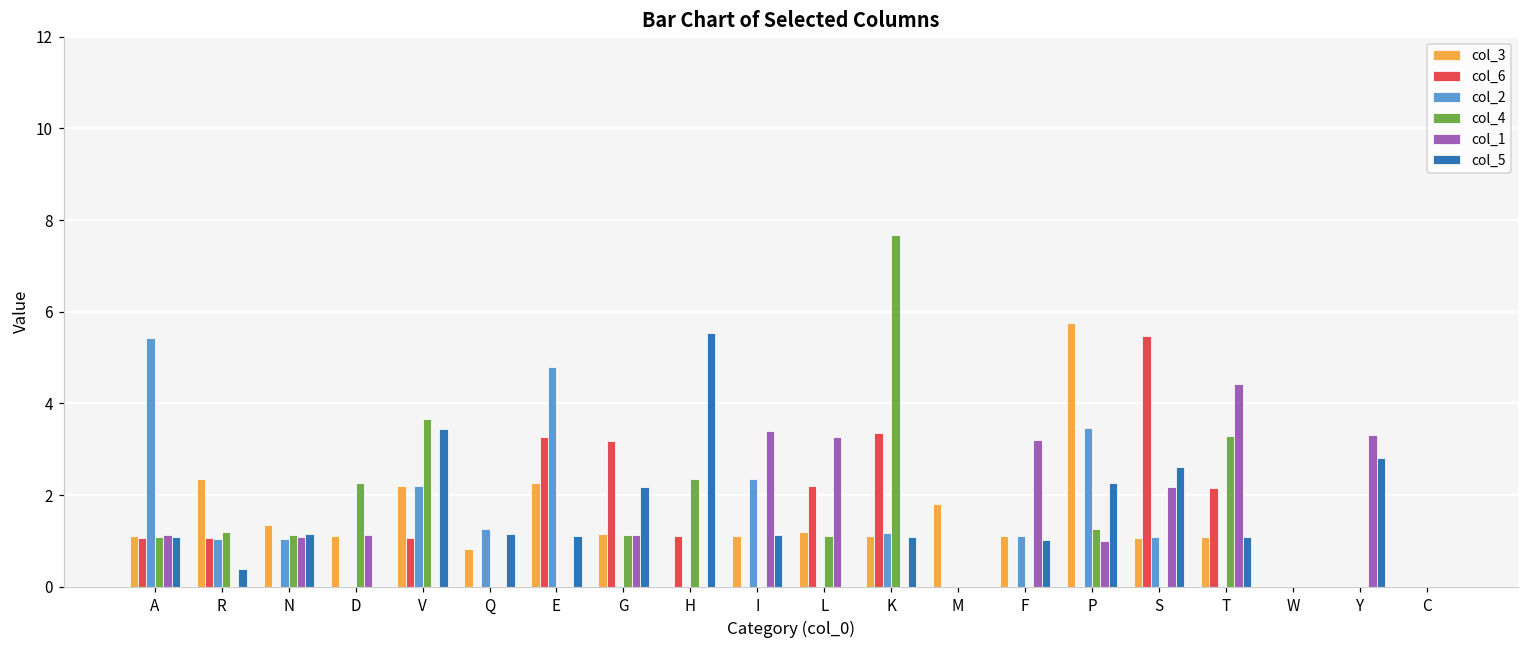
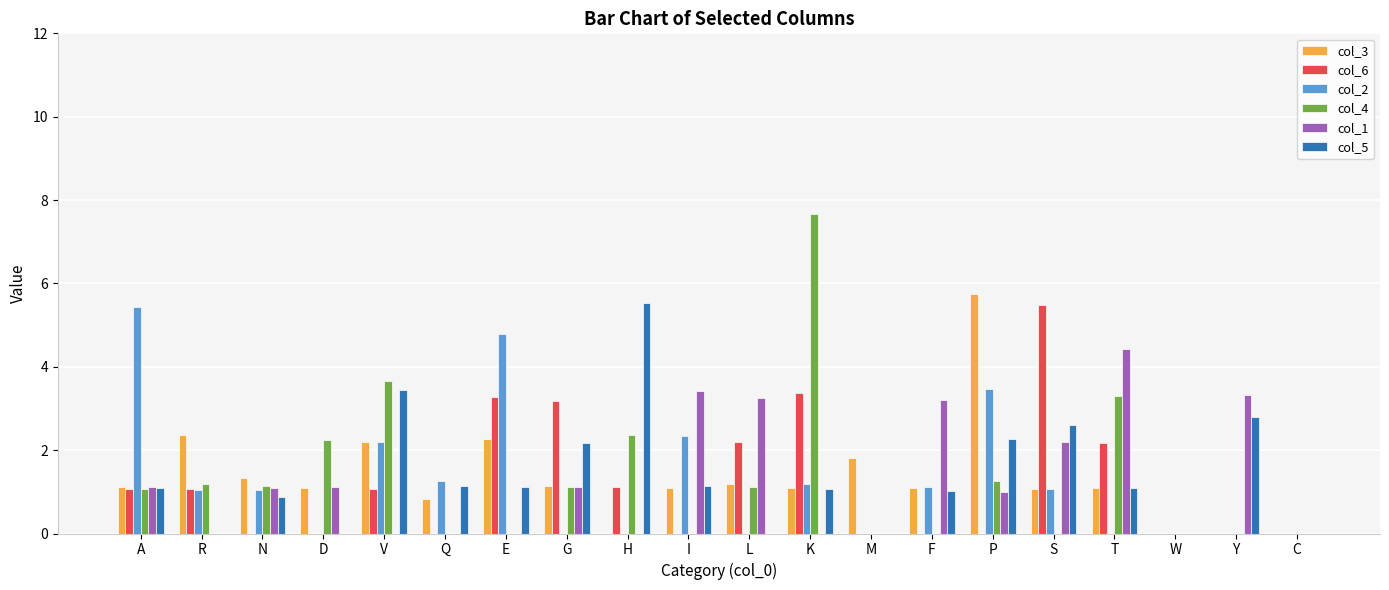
col_5, R: 0.4 -> 0.0
col_5, N: 1.2 -> 0.9
